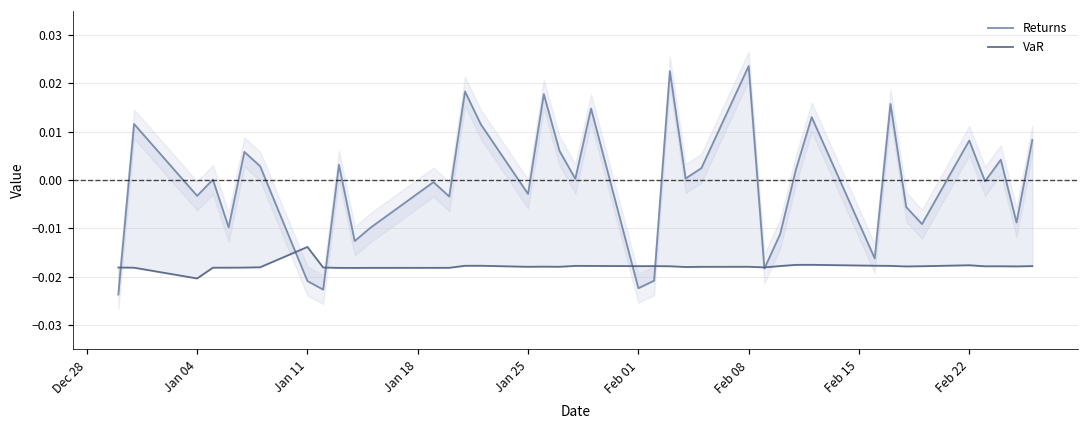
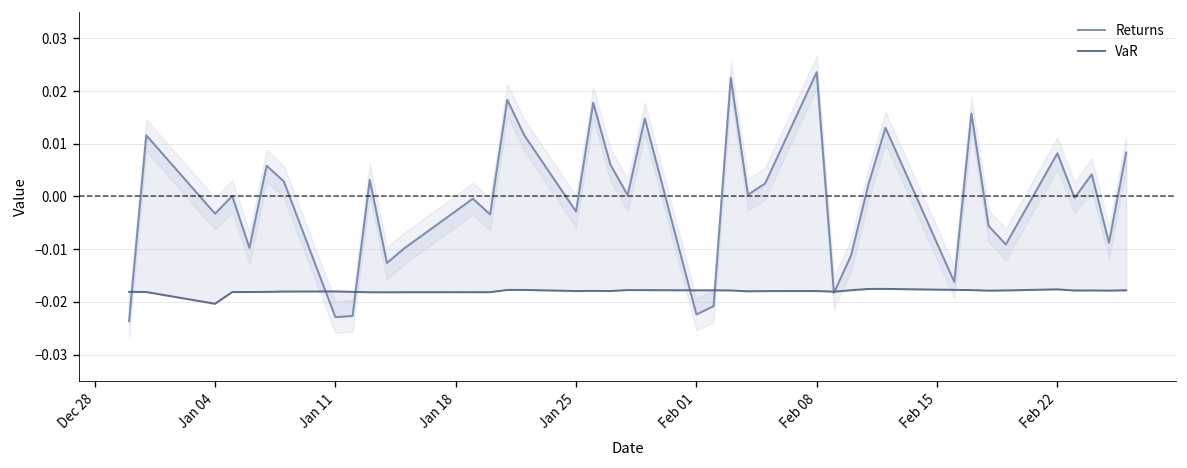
Returns, Jan 11: -0.021 -> -0.023
VaR, Jan 11: -0.014 -> -0.018
